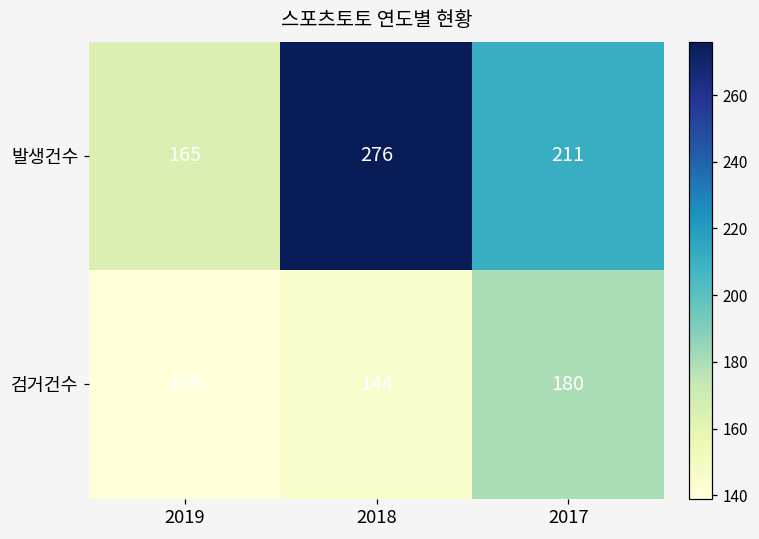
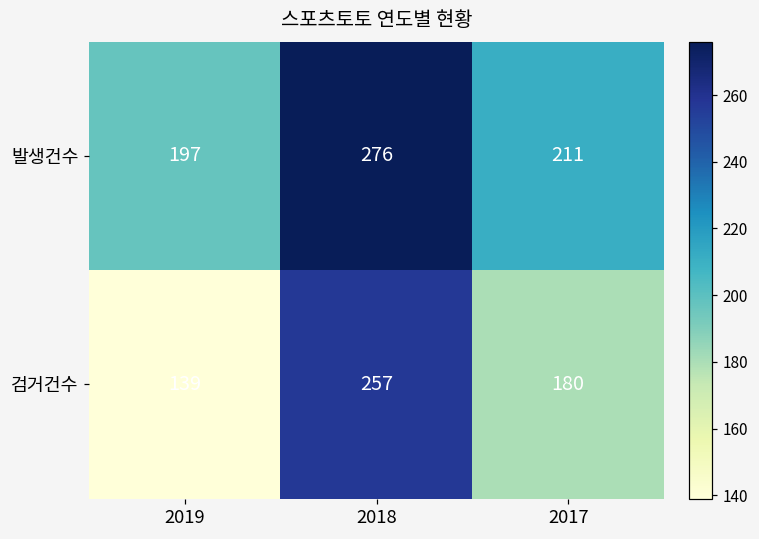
발생건수, 2019: 165 -> 197
검거건수, 2018: 144 -> 257
